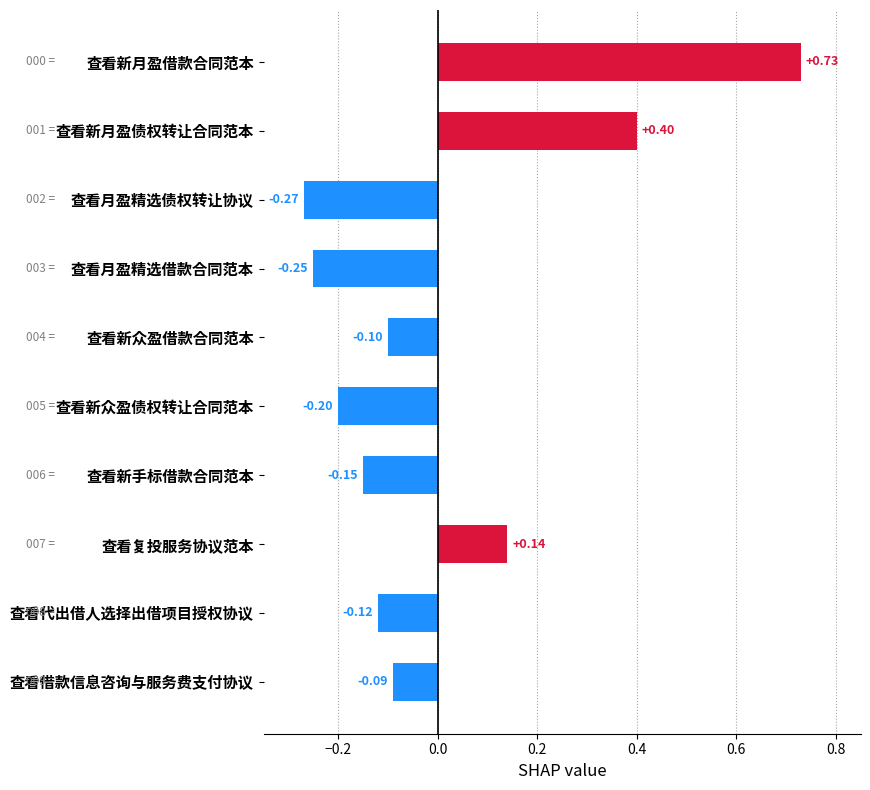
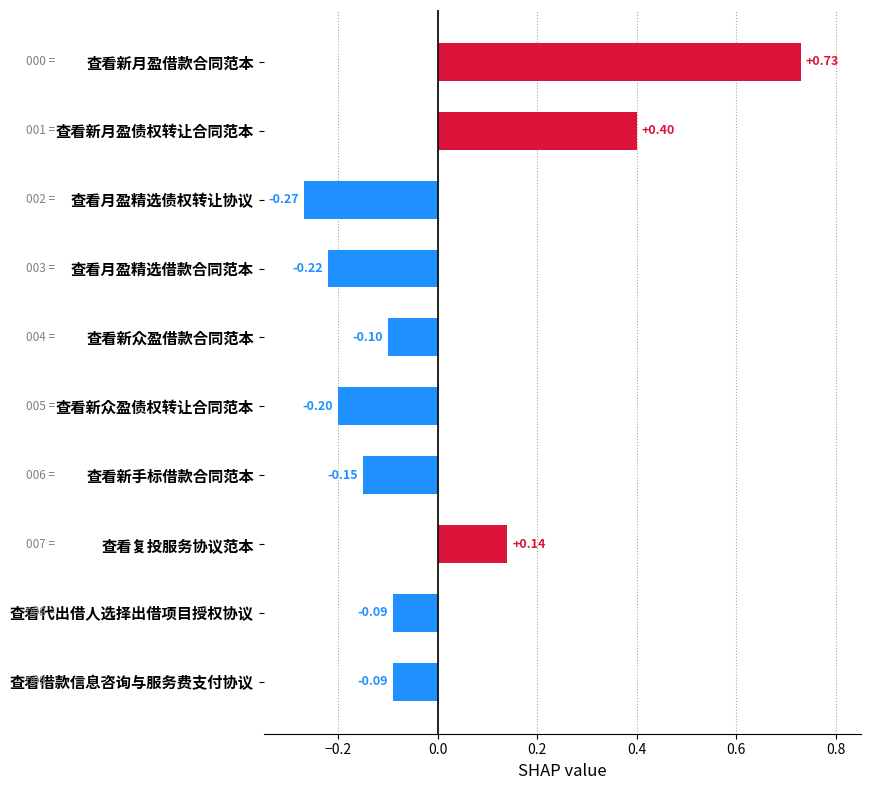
查看月盈精选借款合同范本: -0.25 -> -0.22
查看代出借人选择出借项目授权协议: -0.12 -> -0.09
